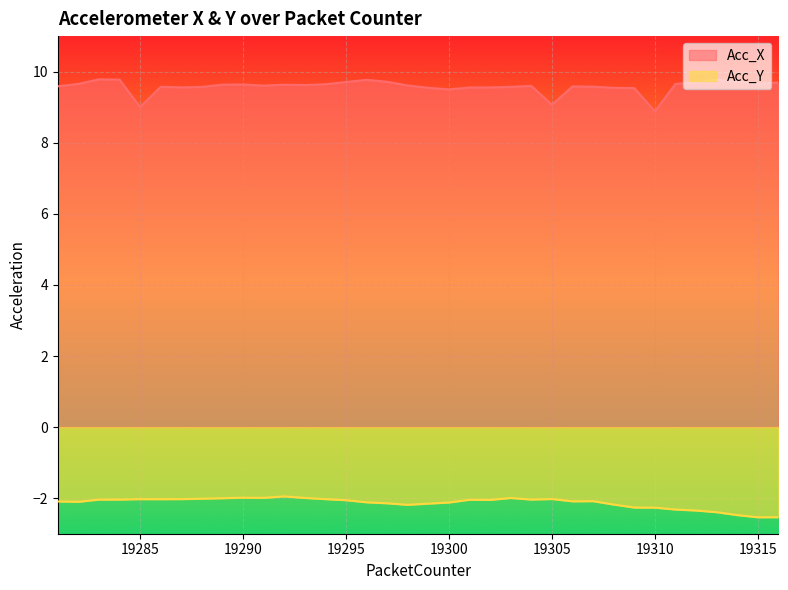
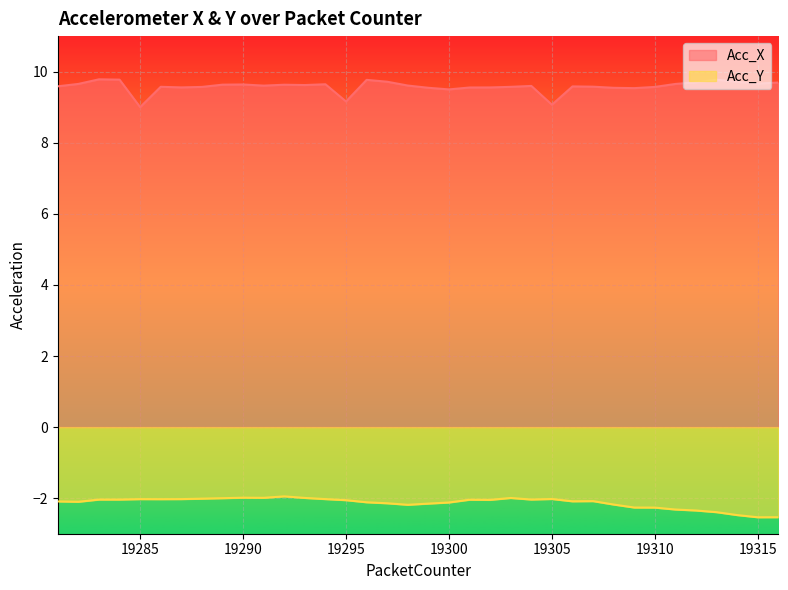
Acc_X, 19295: 9.7 -> 9.2
Acc_X, 19310: 8.9 -> 9.6
